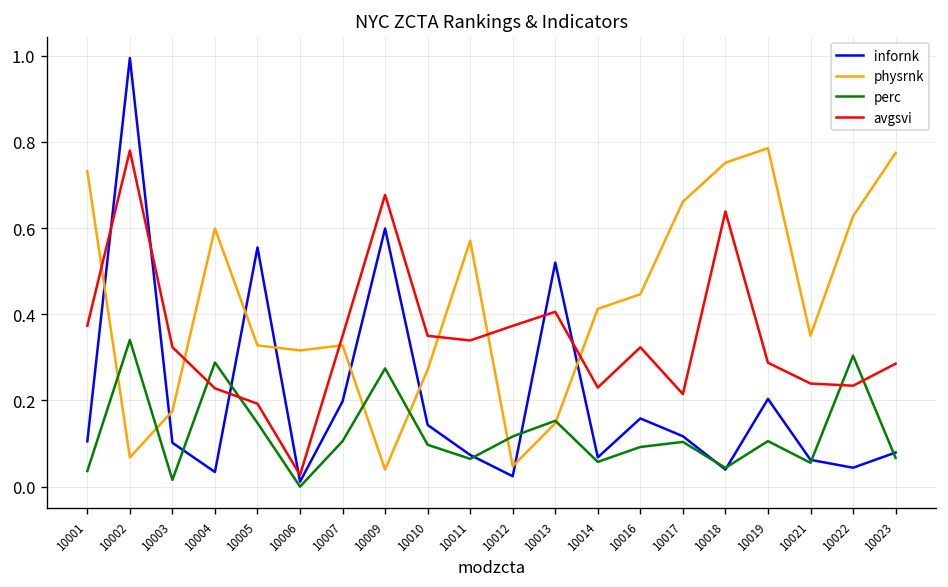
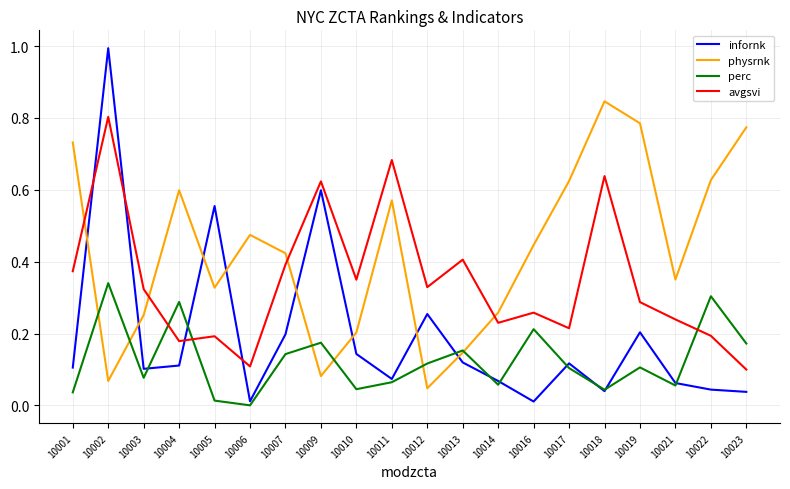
avgsvi, 10002: 0.78 -> 0.80
physrnk, 10003: 0.18 -> 0.25
perc, 10003: 0.02 -> 0.08
infornk, 10004: 0.03 -> 0.11
avgsvi, 10004: 0.23 -> 0.18
perc, 10005: 0.15 -> 0.01
physrnk, 10006: 0.32 -> 0.47
avgsvi, 10006: 0.03 -> 0.11
physrnk, 10007: 0.33 -> 0.42
perc, 10007: 0.11 -> 0.14
avgsvi, 10007: 0.35 -> 0.39
physrnk, 10009: 0.04 -> 0.08
perc, 10009: 0.27 -> 0.17
avgsvi, 10009: 0.68 -> 0.62
physrnk, 10010: 0.27 -> 0.20
perc, 10010: 0.10 -> 0.04
avgsvi, 10011: 0.34 -> 0.68
infornk, 10012: 0.02 -> 0.25
avgsvi, 10012: 0.37 -> 0.33
infornk, 10013: 0.52 -> 0.12
physrnk, 10014: 0.41 -> 0.26
infornk, 10016: 0.16 -> 0.01
perc, 10016: 0.09 -> 0.21
avgsvi, 10016: 0.32 -> 0.26
physrnk, 10017: 0.66 -> 0.62
physrnk, 10018: 0.75 -> 0.85
avgsvi, 10022: 0.23 -> 0.19
infornk, 10023: 0.08 -> 0.04
perc, 10023: 0.07 -> 0.17
avgsvi, 10023: 0.29 -> 0.10
